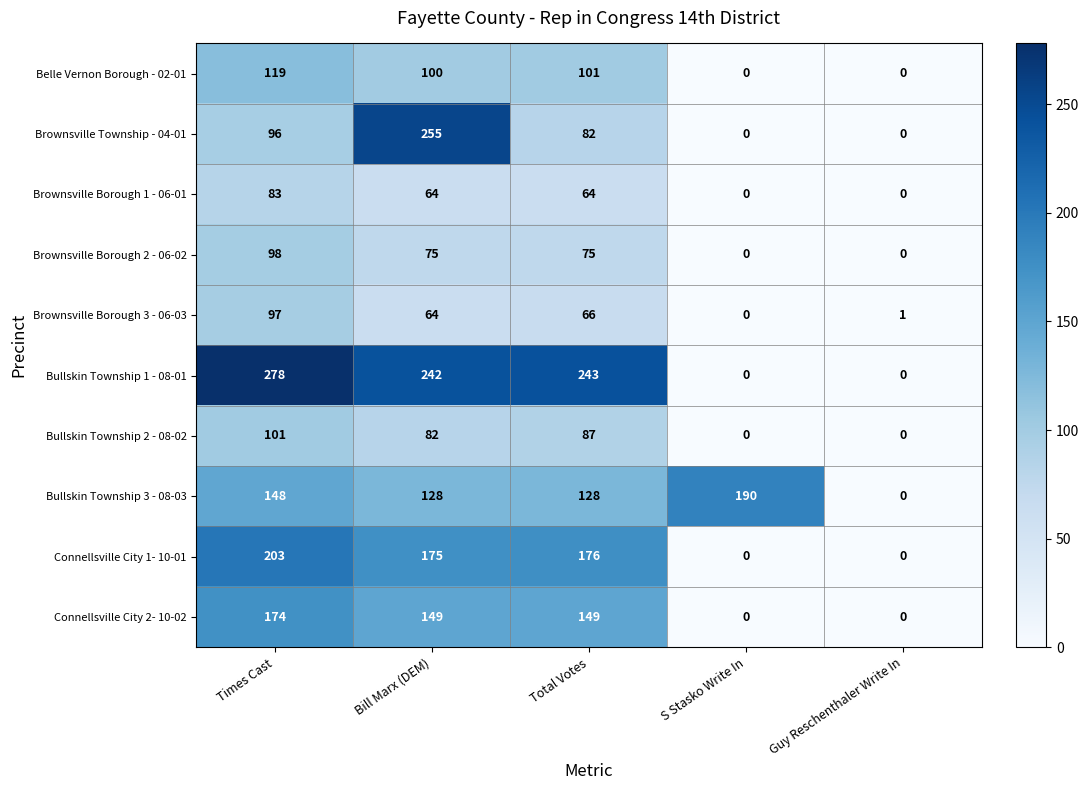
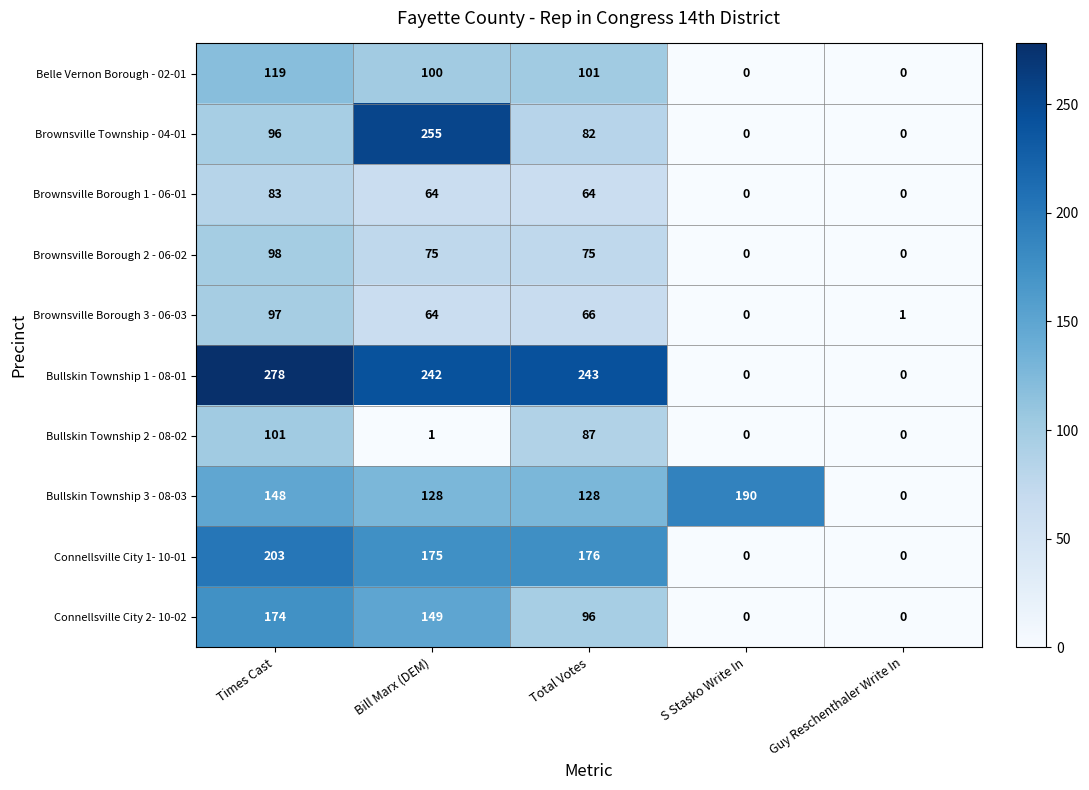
Bullskin Township 2 - 08-02, Bill Marx (DEM): 82 -> 1
Connellsville City 2- 10-02, Total Votes: 149 -> 96
